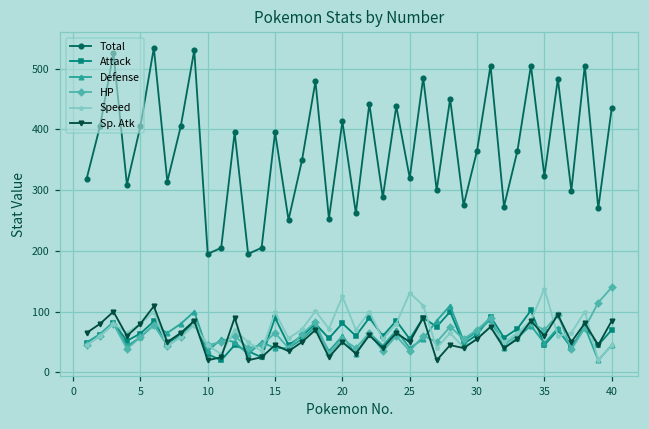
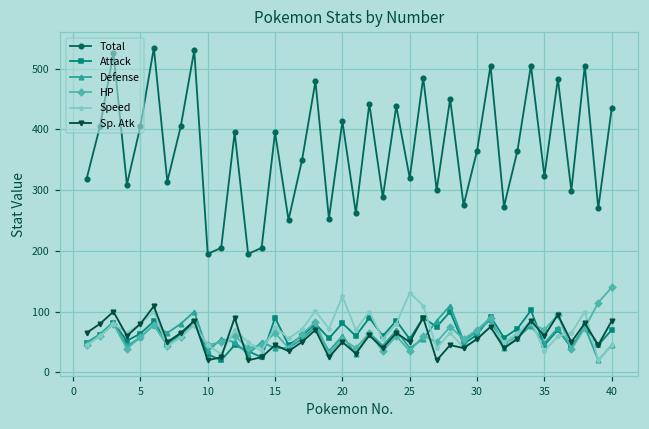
Speed, 15: 100 -> 80
Speed, 35: 140 -> 40
